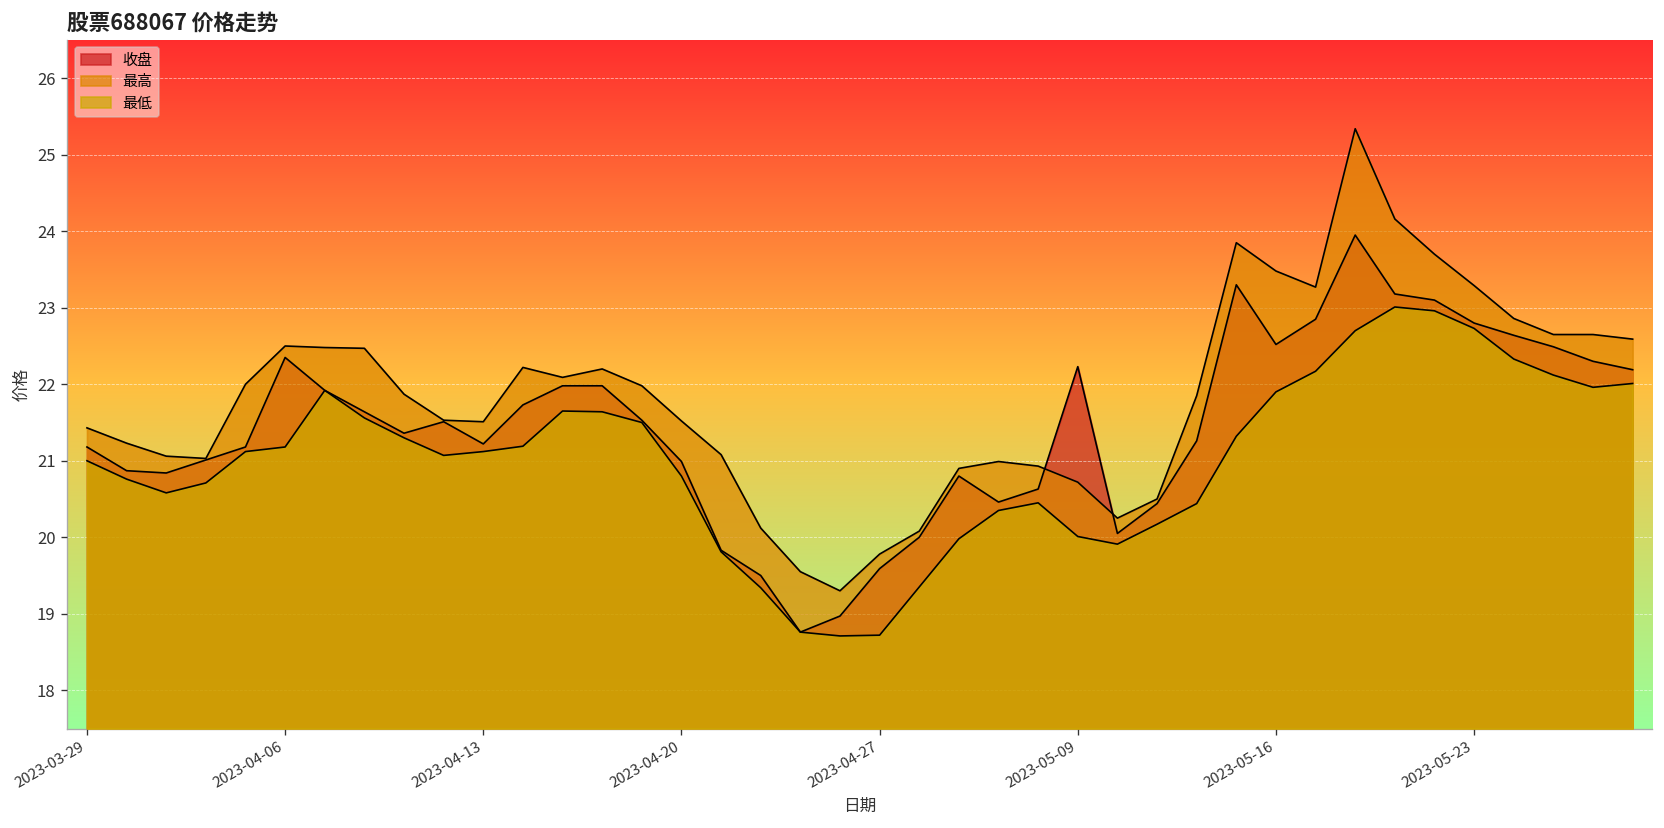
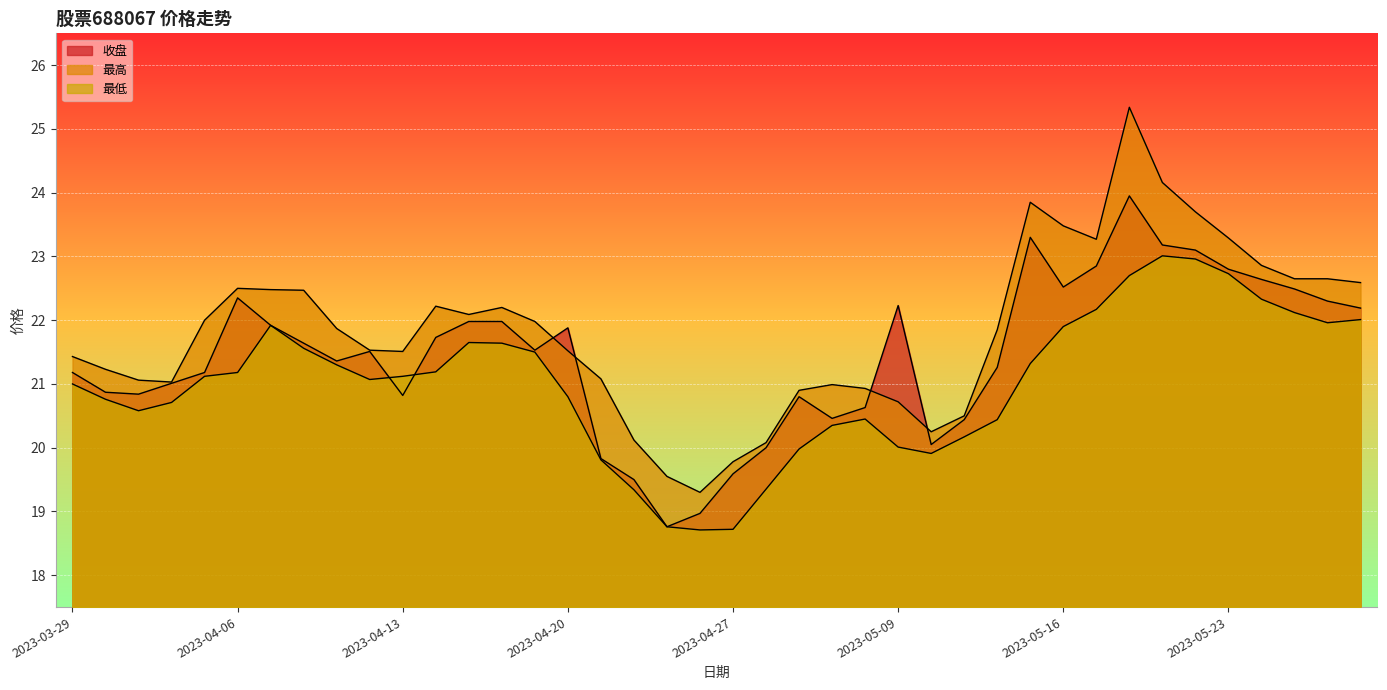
收盘, 2023-04-13: 21.2 -> 20.8
收盘, 2023-04-20: 21.0 -> 21.9
